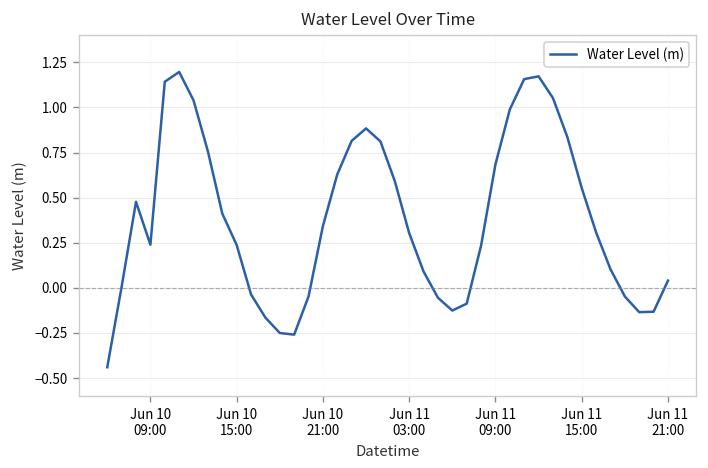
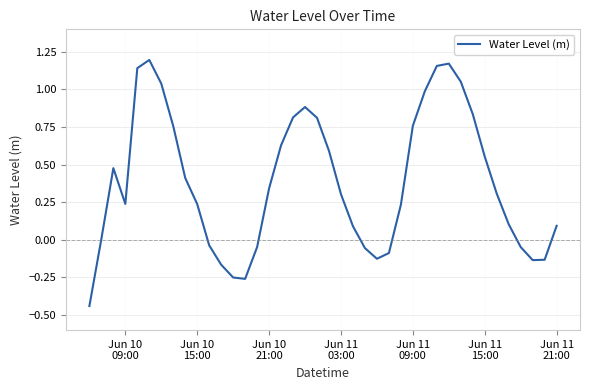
Jun 11 09:00: 0.68 -> 0.76
Jun 11 21:00: 0.04 -> 0.09
